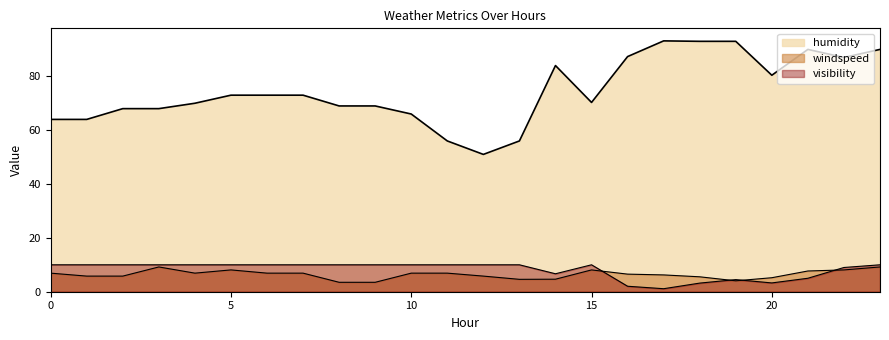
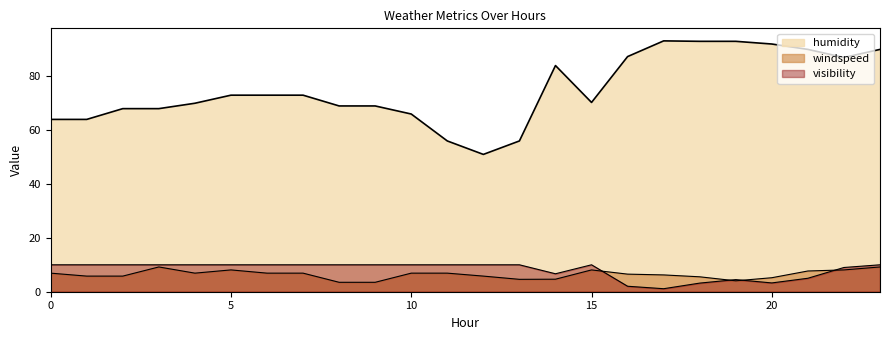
humidity, 20: 80 -> 92
